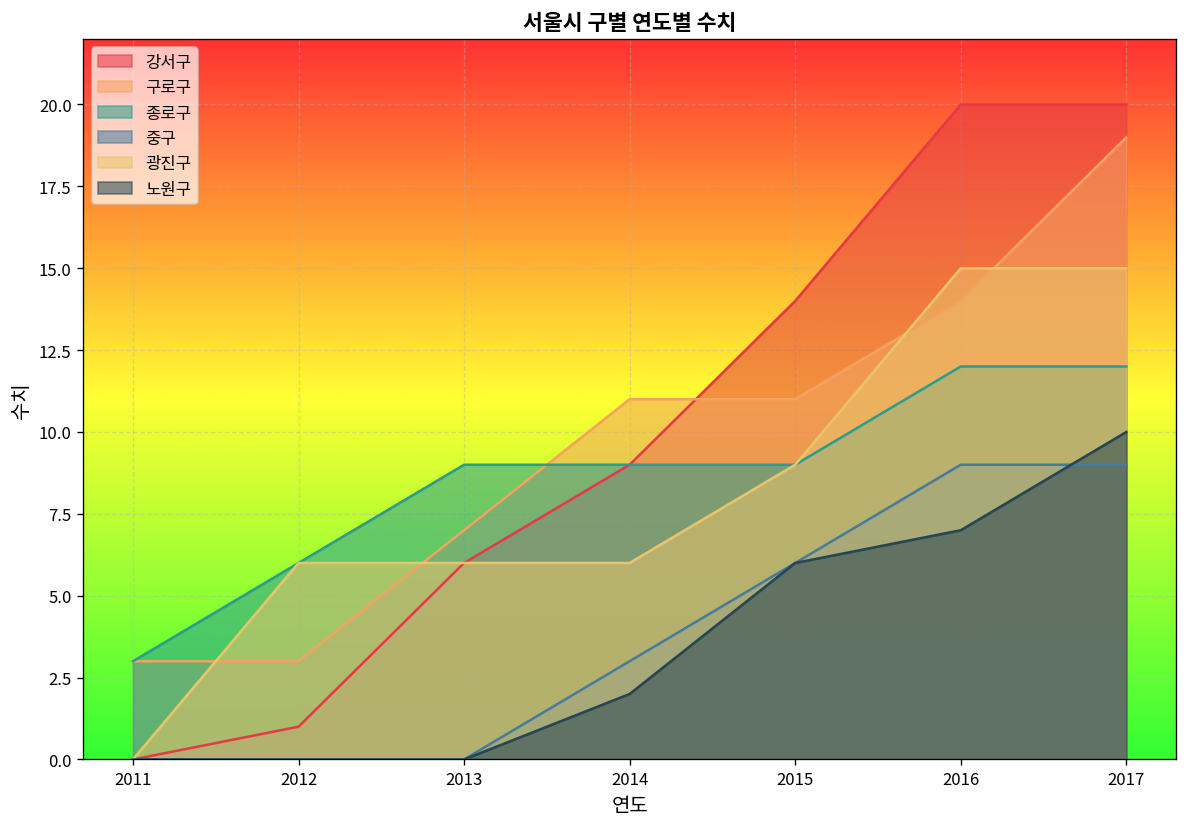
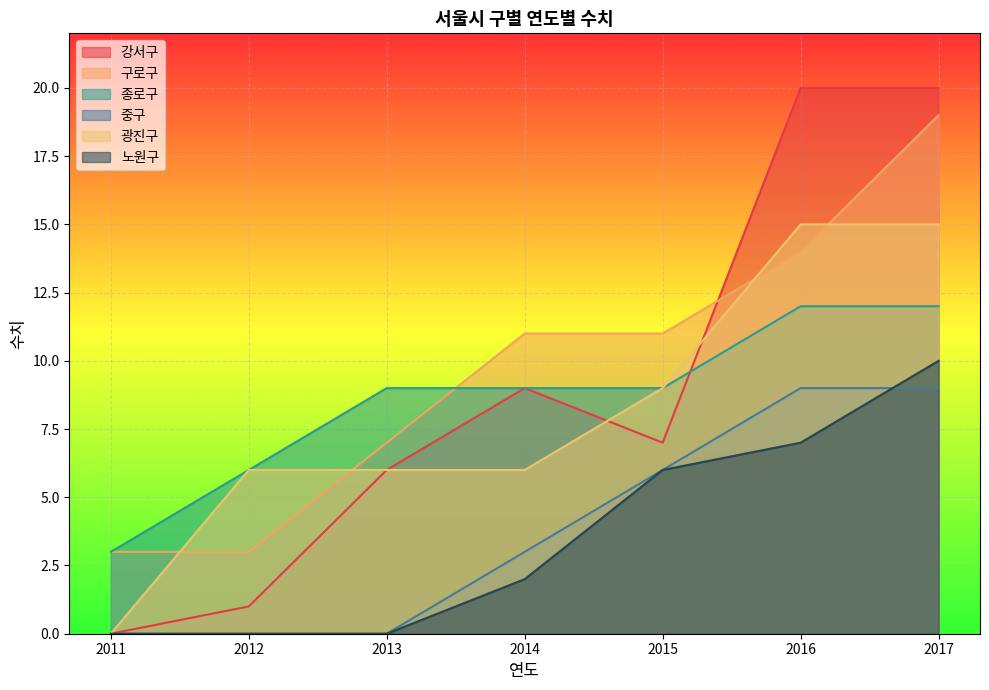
강서구, 2015: 14 -> 7
